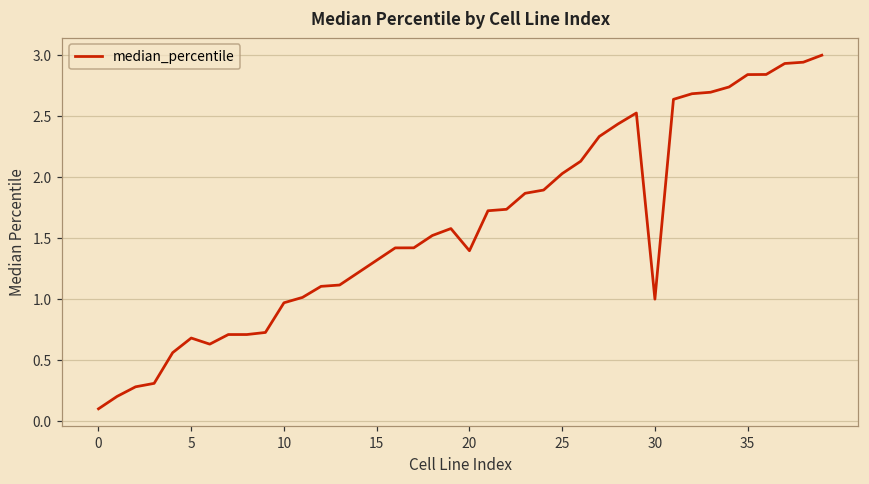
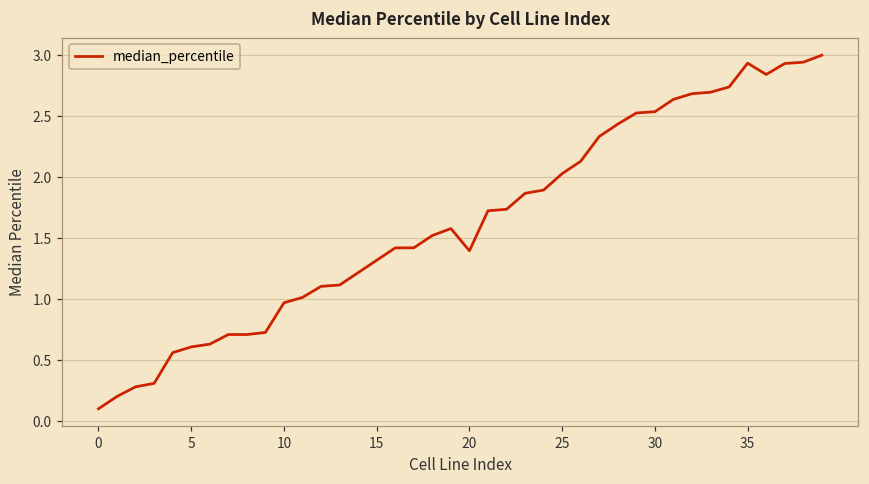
5: 0.68 -> 0.61
30: 1.00 -> 2.54
35: 2.84 -> 2.94
